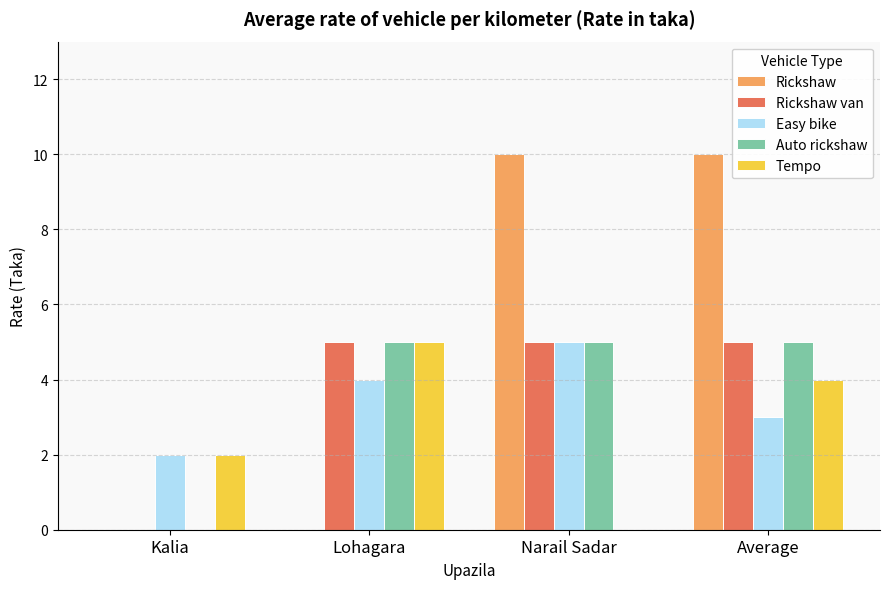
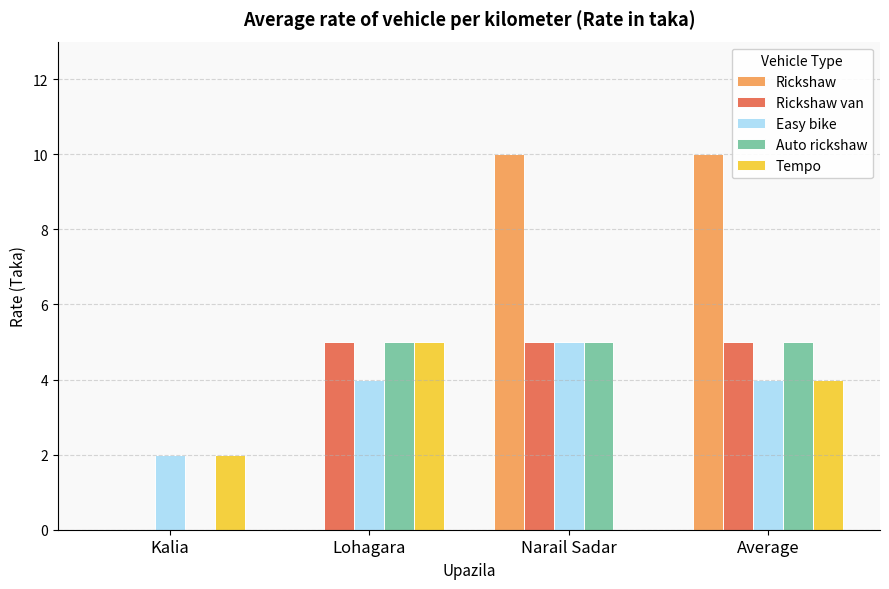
Easy bike, Average: 3 -> 4
